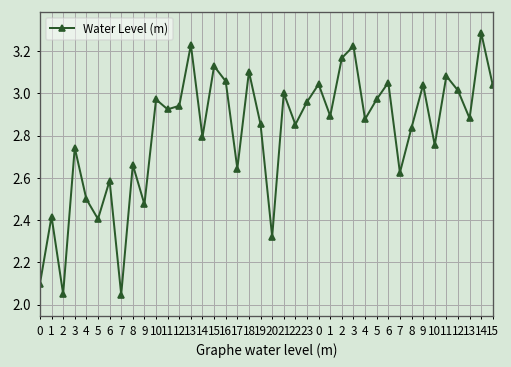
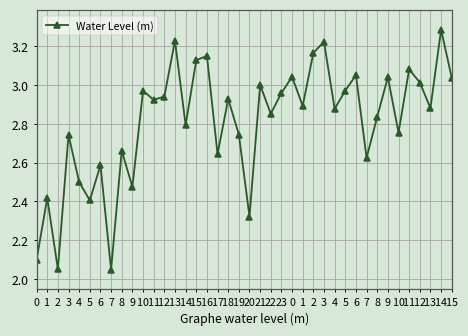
16: 3.06 -> 3.15
18: 3.10 -> 2.93
19: 2.85 -> 2.74
